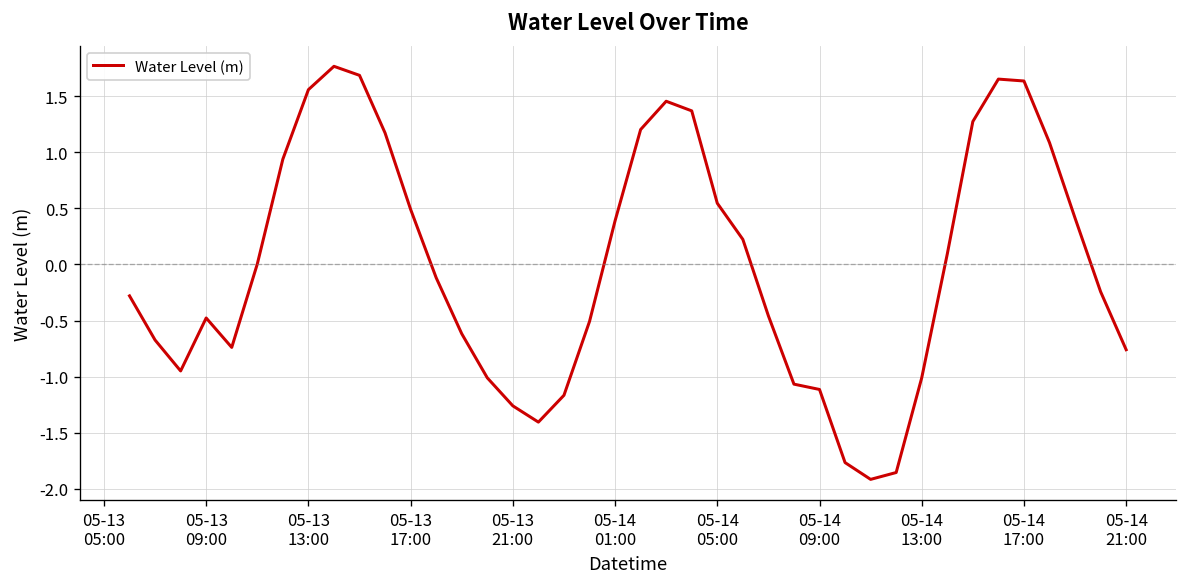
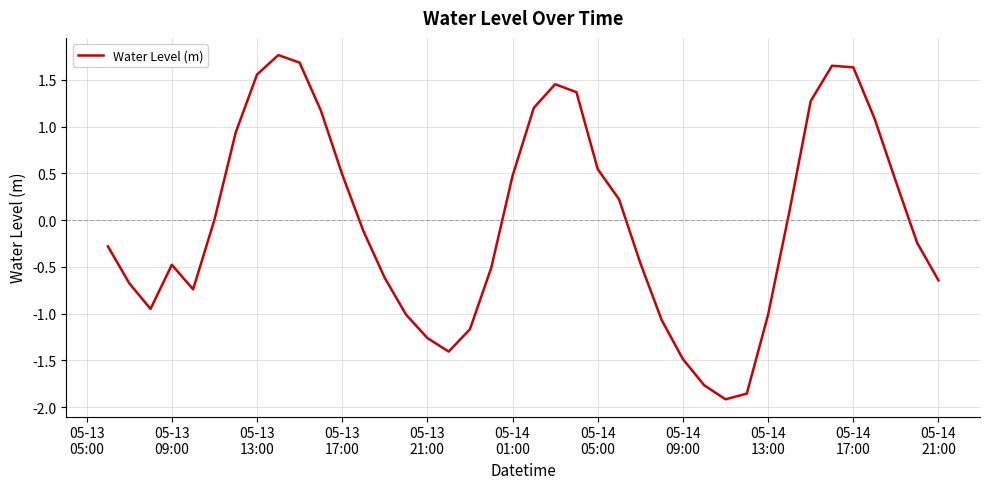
05-14 01:00: 0.4 -> 0.5
05-14 09:00: -1.1 -> -1.5
05-14 21:00: -0.8 -> -0.6
